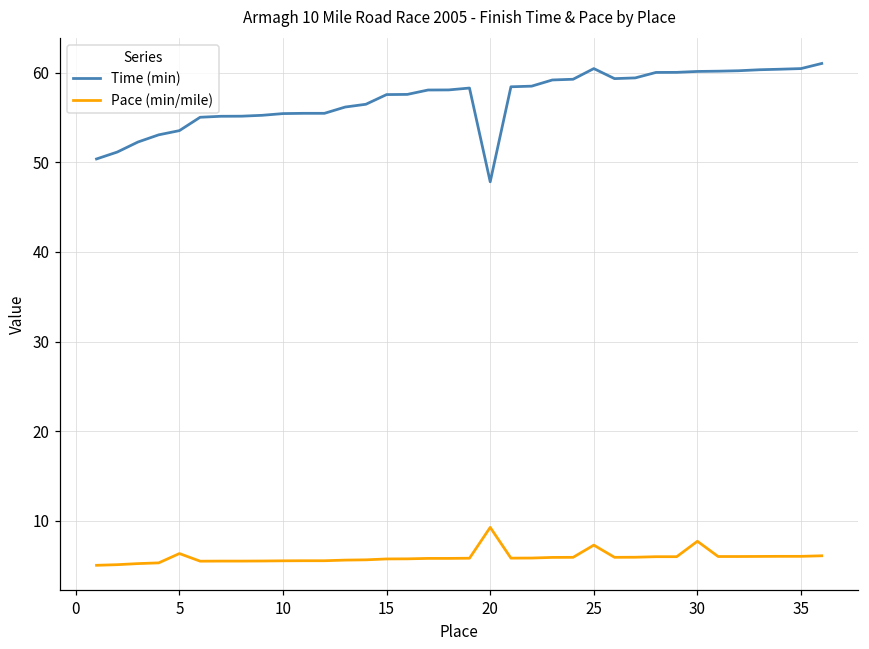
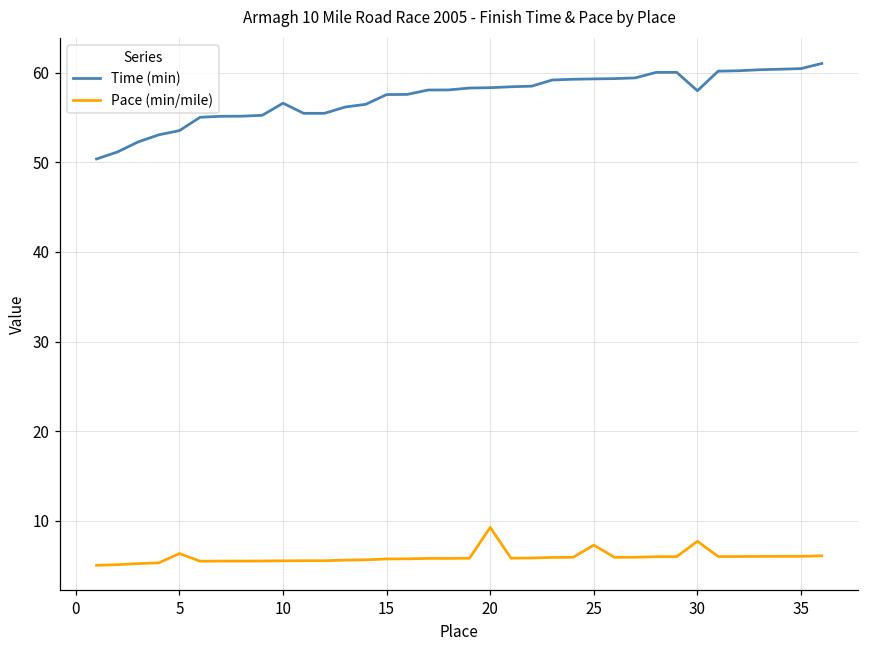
Time (min), 10: 55 -> 57
Time (min), 20: 48 -> 58
Time (min), 25: 60 -> 59
Time (min), 30: 60 -> 58
